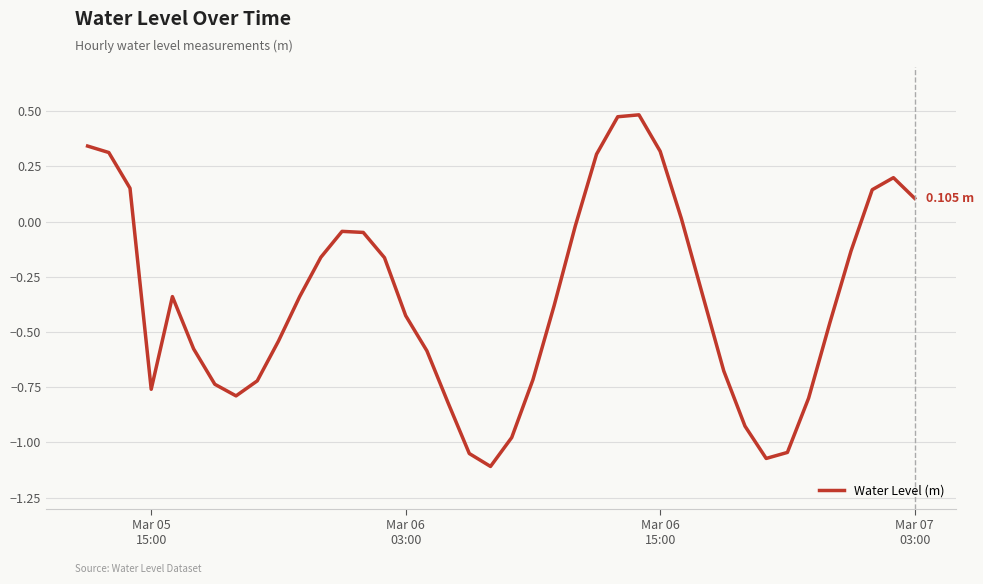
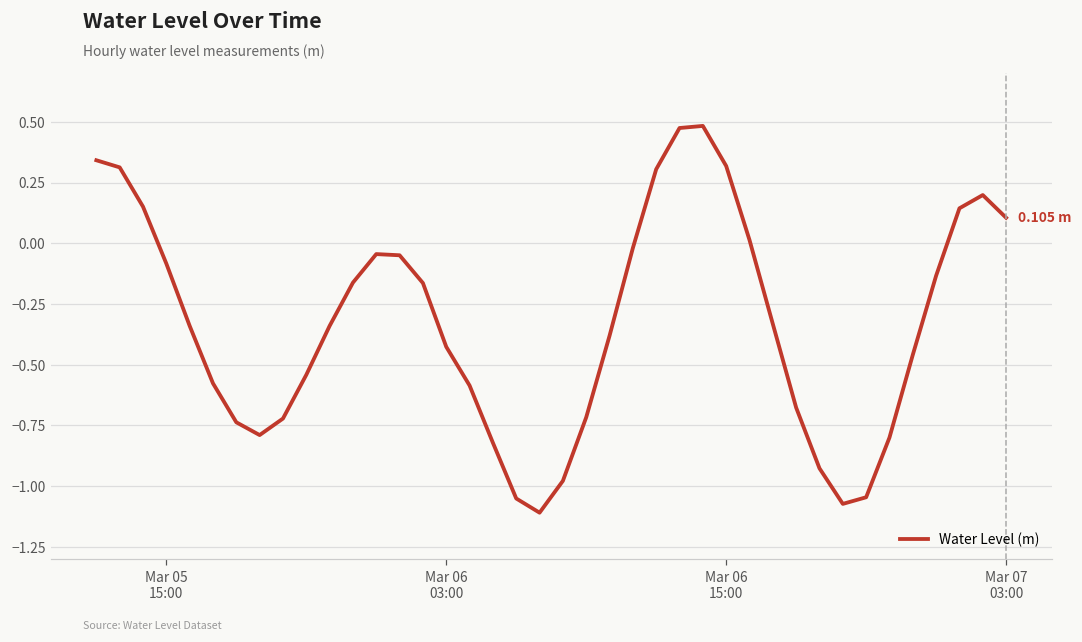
Mar 05 15:00: -0.76 -> -0.08
